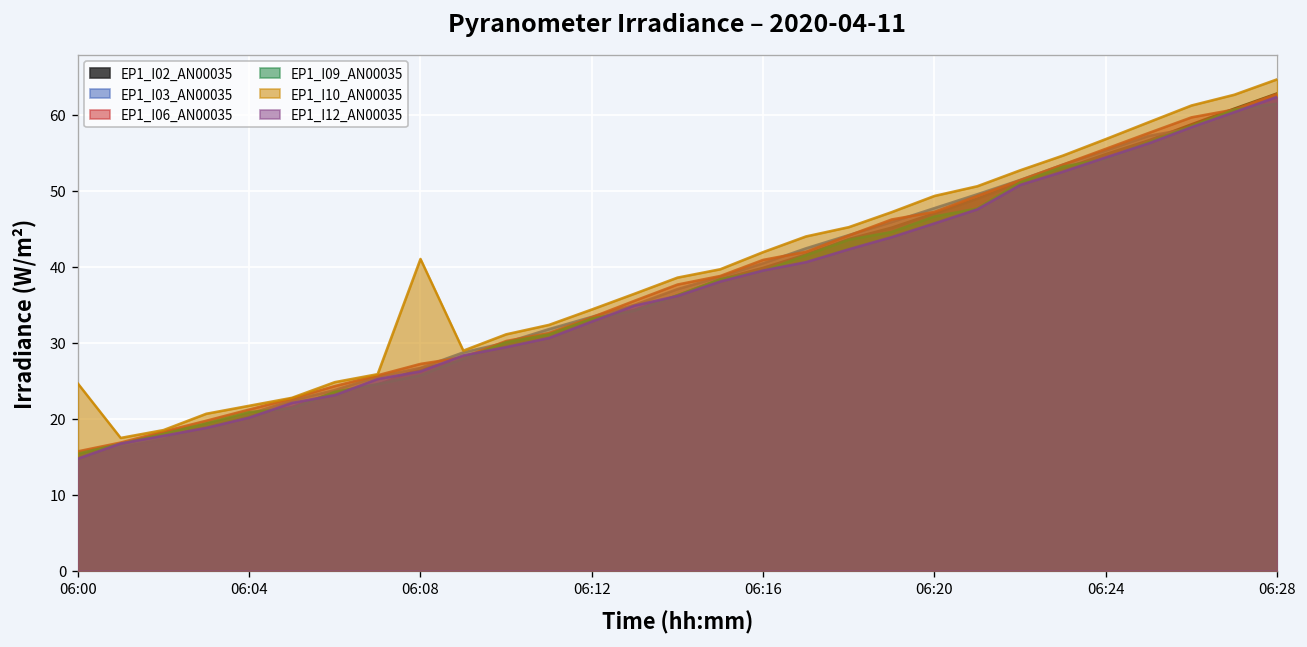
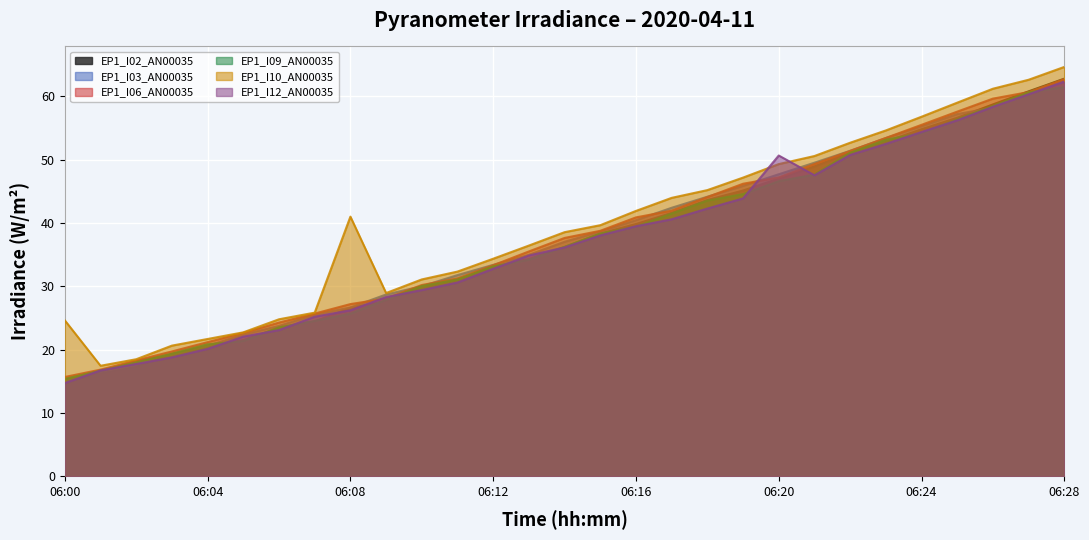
EP1_I12_AN00035, 06:20: 46 -> 51
